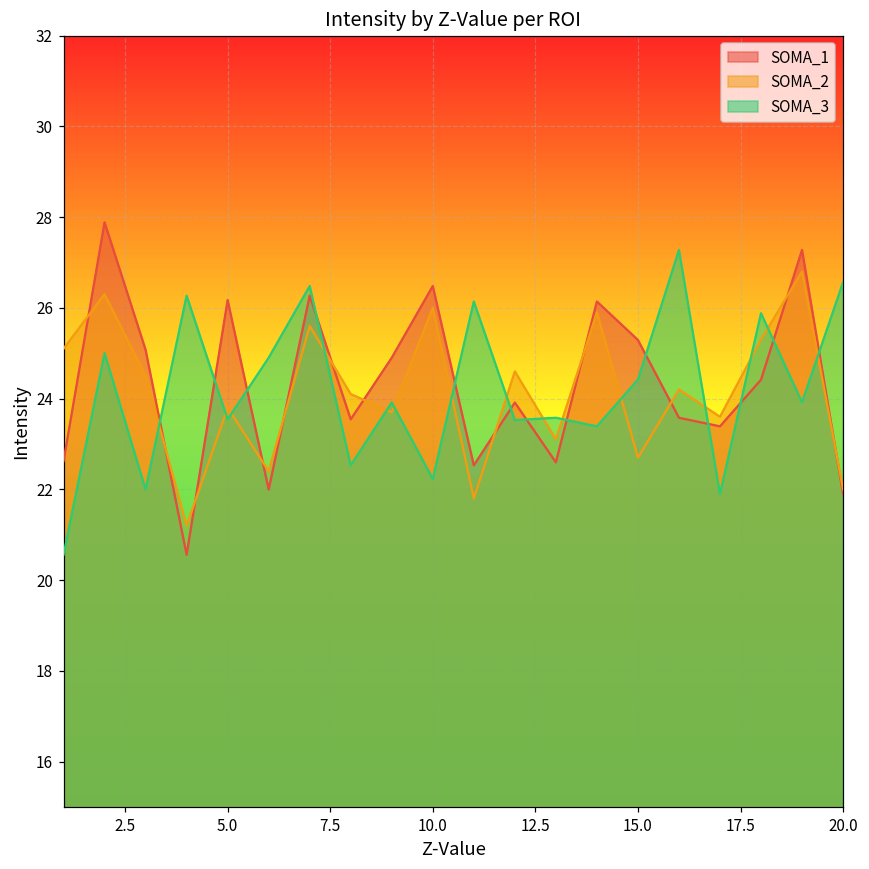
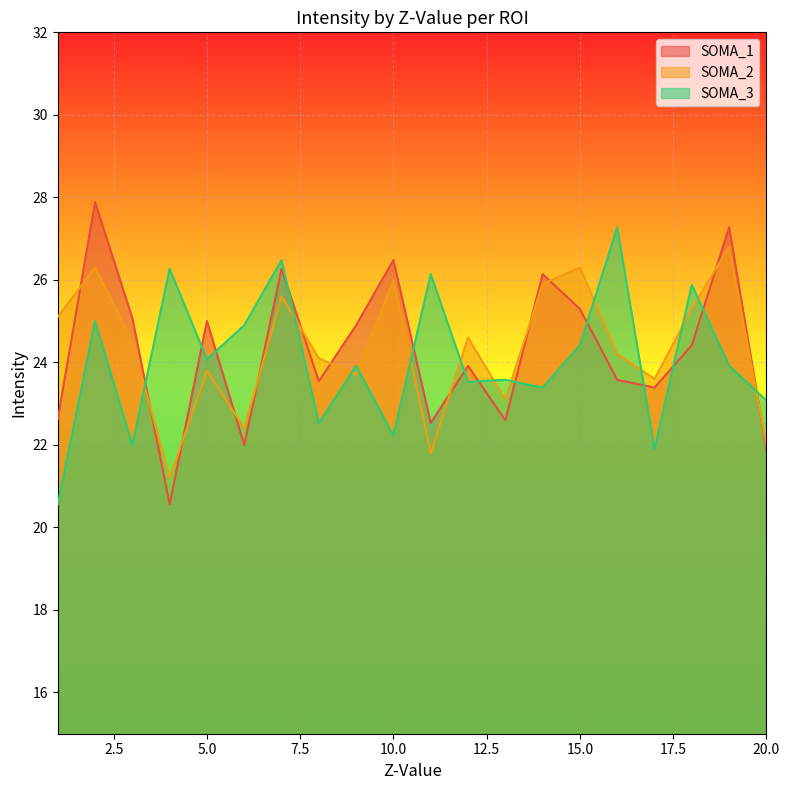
SOMA_1, 5.0: 26.2 -> 25.0
SOMA_3, 5.0: 23.5 -> 24.1
SOMA_2, 15.0: 22.7 -> 26.3
SOMA_3, 20.0: 26.6 -> 23.1
